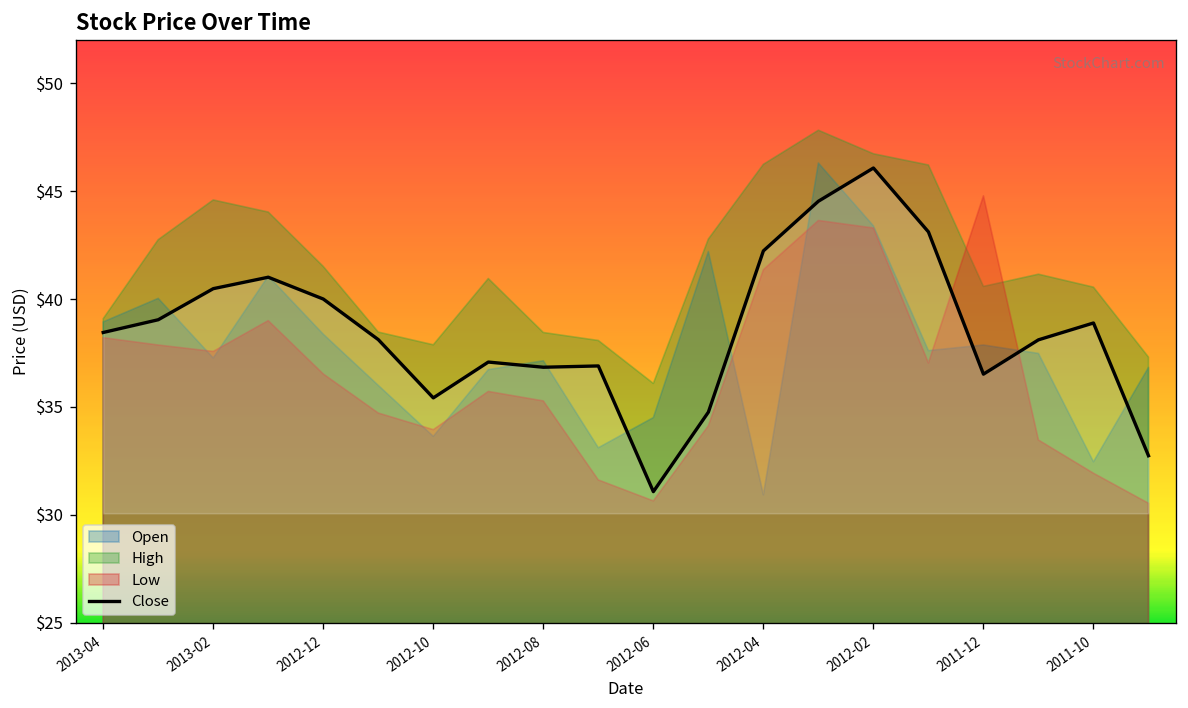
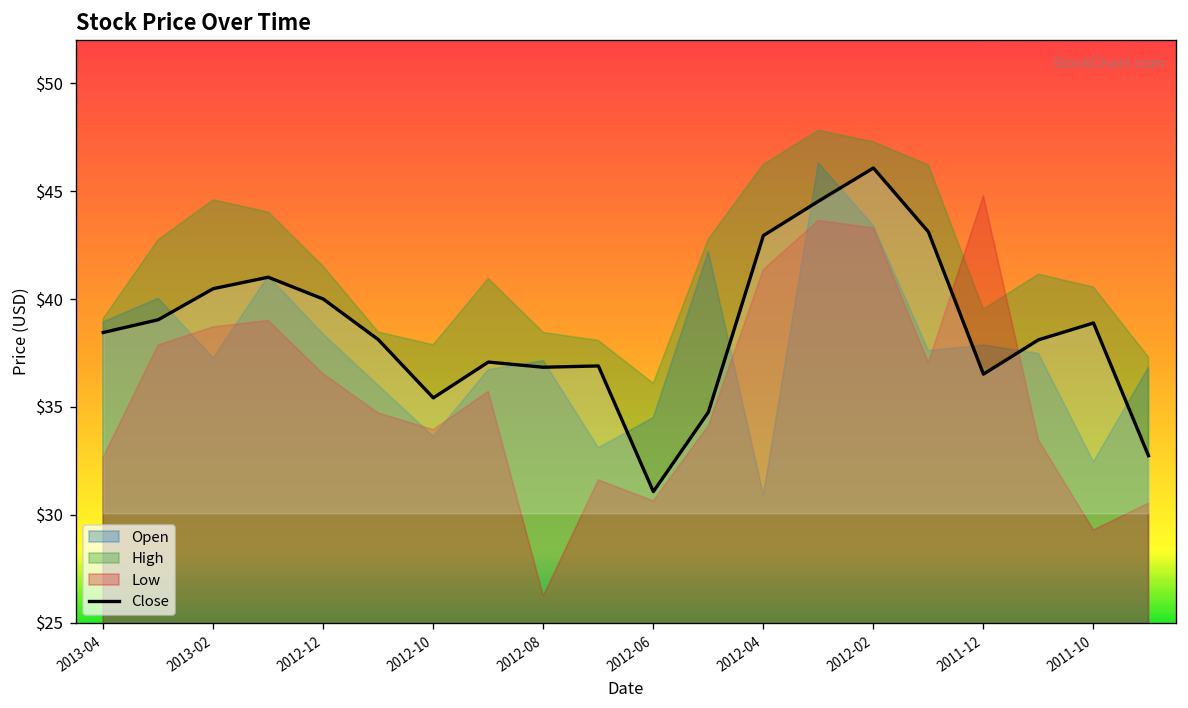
Low, 2013-04: $38.2 -> $32.7
Low, 2013-02: $37.6 -> $38.7
Low, 2012-08: $35.3 -> $26.2
Close, 2012-04: $42.2 -> $42.9
High, 2012-02: $46.7 -> $47.3
High, 2011-12: $40.6 -> $39.5
Low, 2011-10: $31.9 -> $29.3
